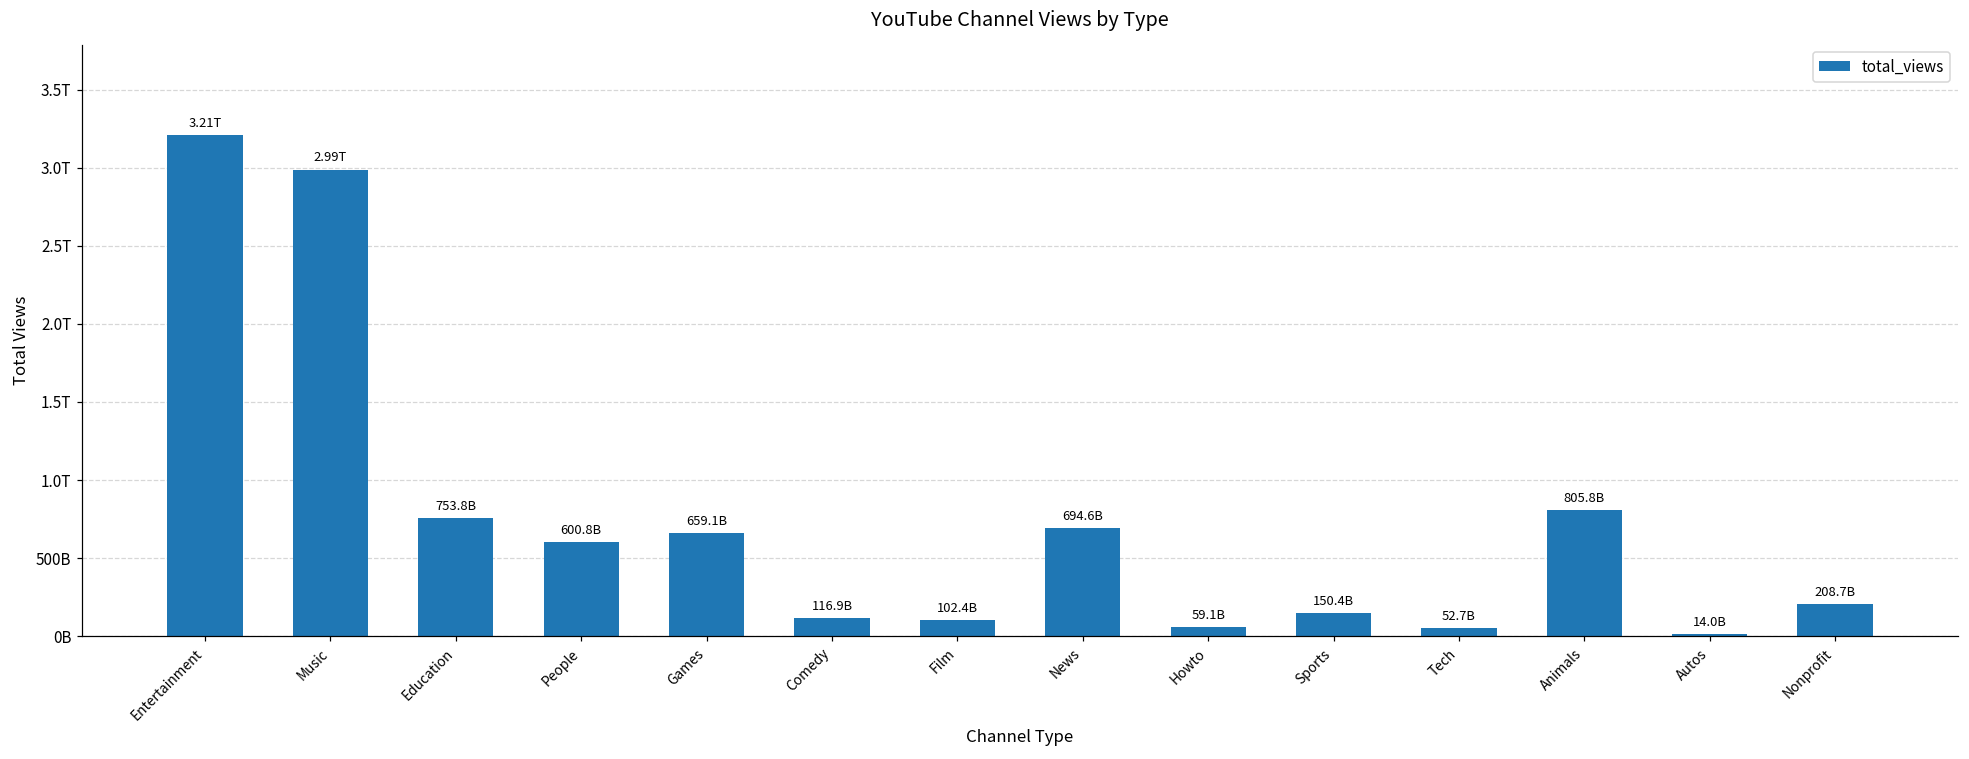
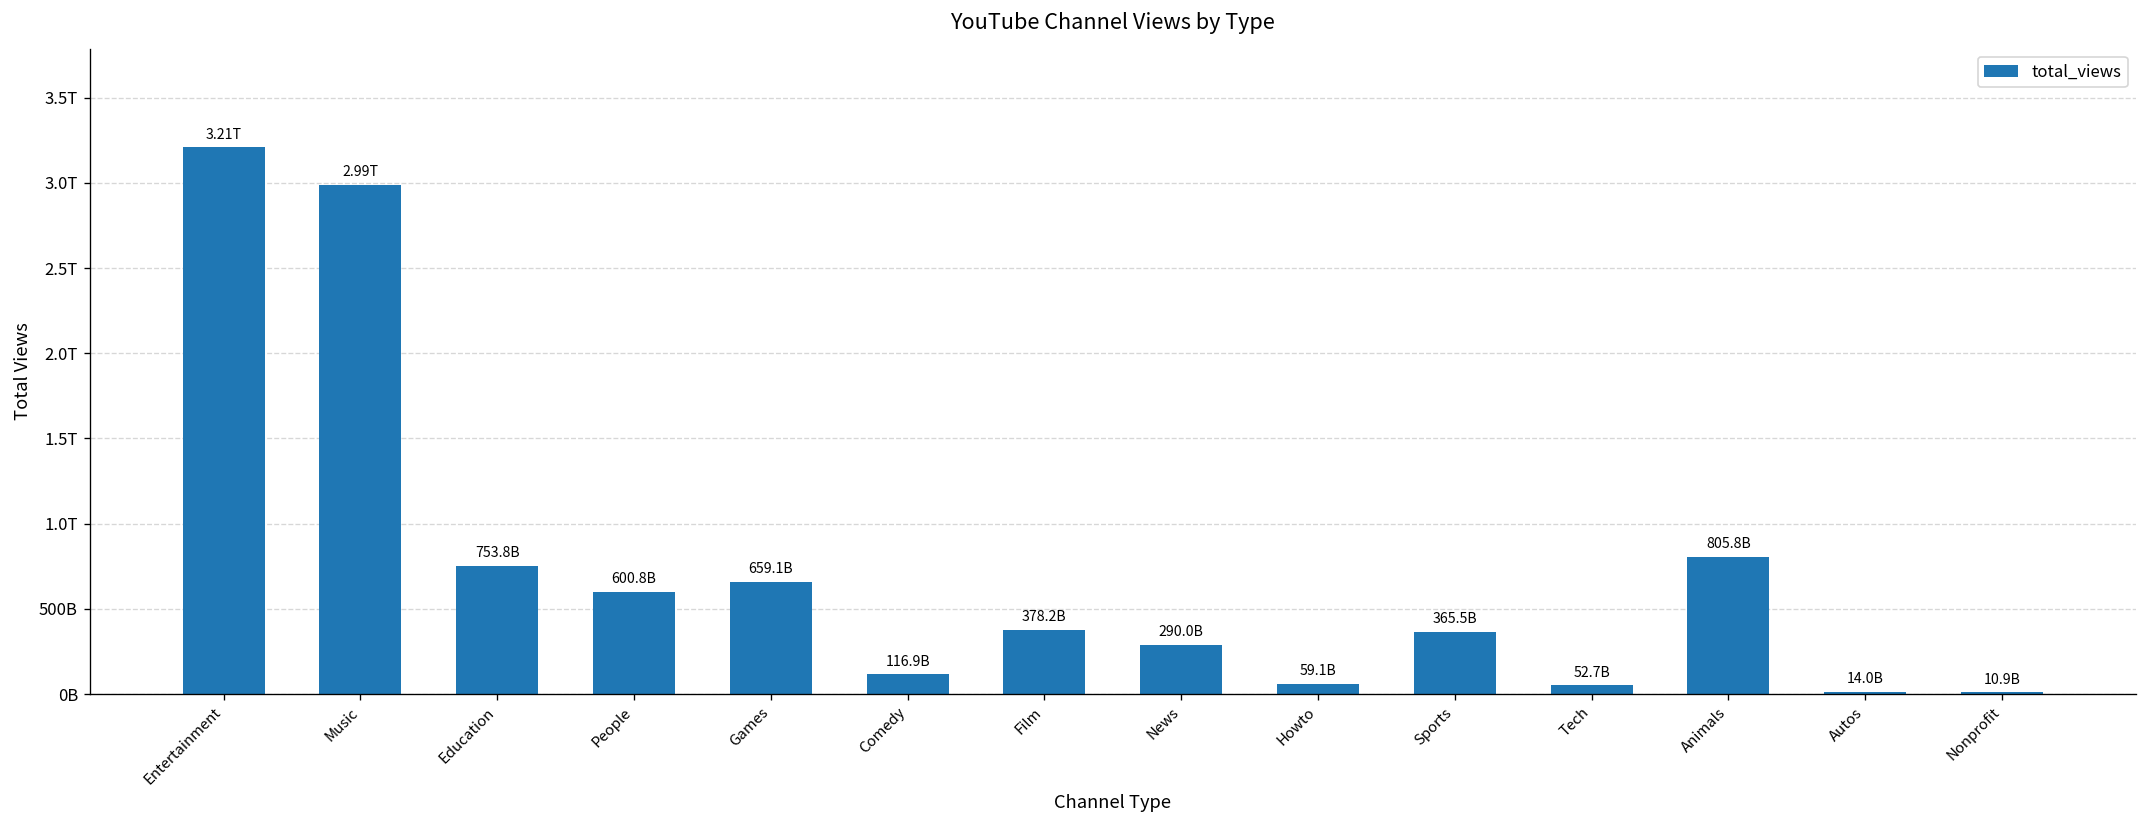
Film: 102.4B -> 378.2B
News: 694.6B -> 290.0B
Sports: 150.4B -> 365.5B
Nonprofit: 208.7B -> 10.9B
